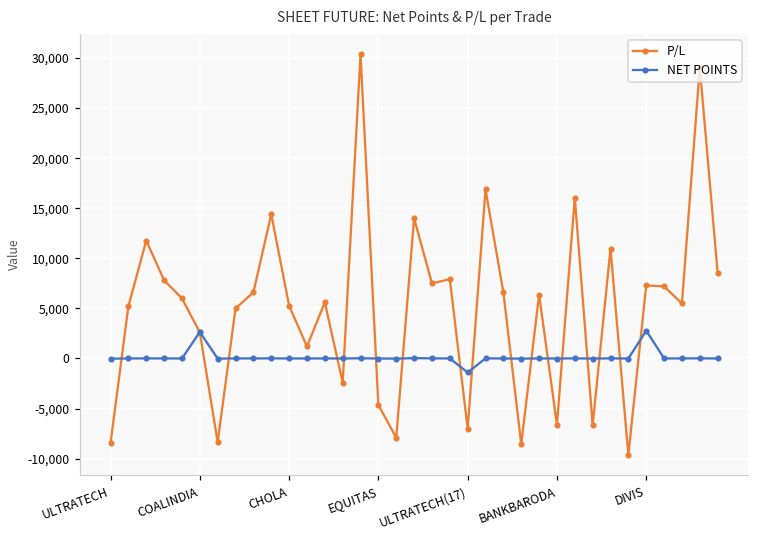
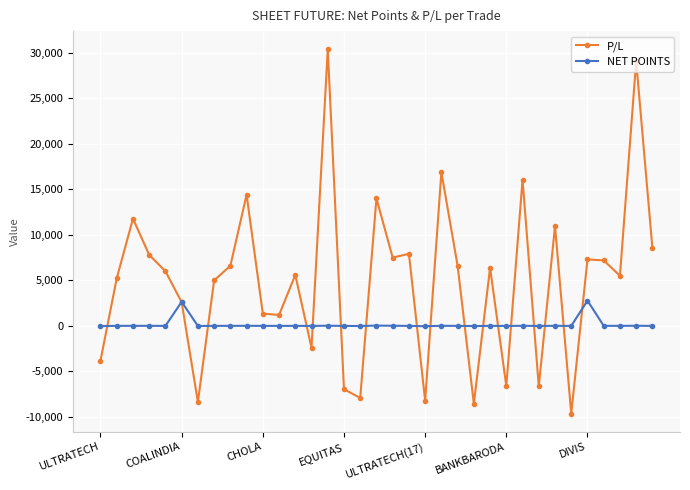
P/L, ULTRATECH: -8,000 -> -4,000
P/L, CHOLA: 5,000 -> 1,000
P/L, EQUITAS: -5,000 -> -7,000
P/L, ULTRATECH(17): -7,000 -> -8,000
NET POINTS, ULTRATECH(17): -1,000 -> 0
